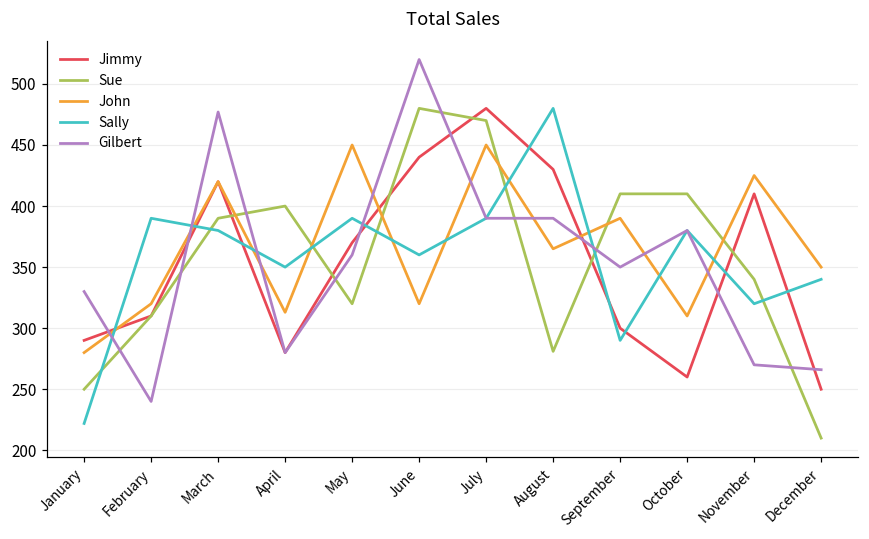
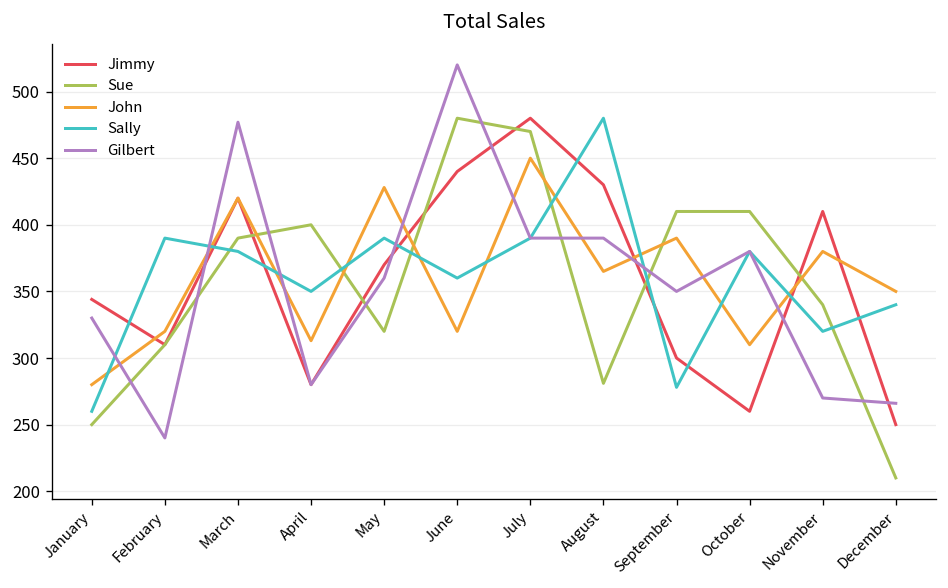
Jimmy, January: 290 -> 344
Sally, January: 222 -> 260
John, May: 450 -> 428
Sally, September: 290 -> 278
John, November: 425 -> 380
